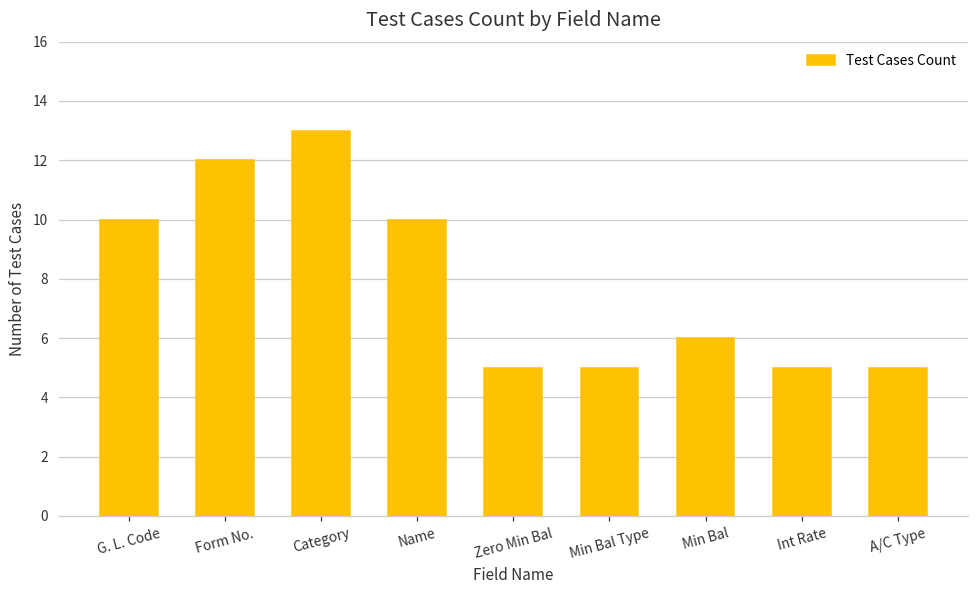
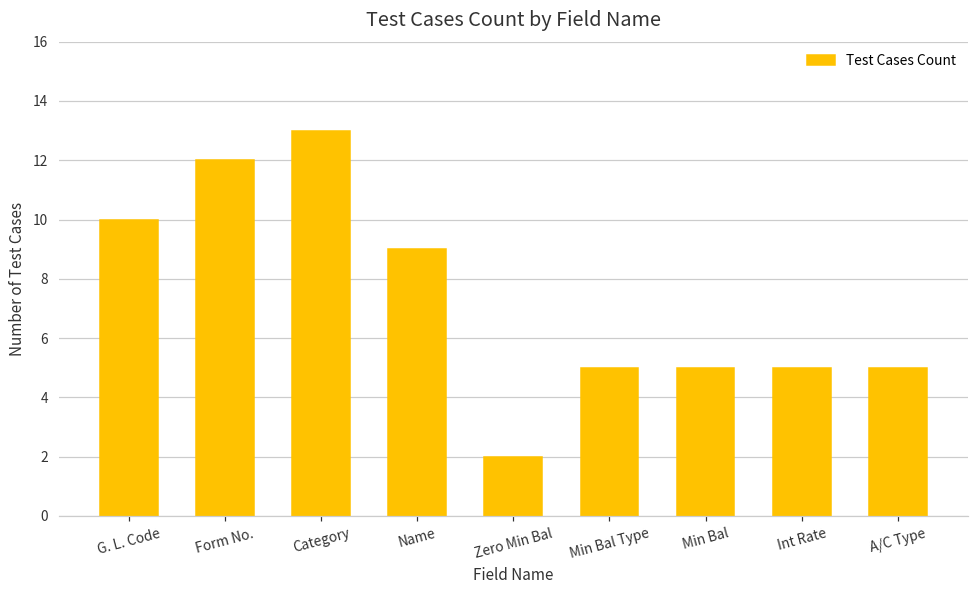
Name: 10 -> 9
Zero Min Bal: 5 -> 2
Min Bal: 6 -> 5
